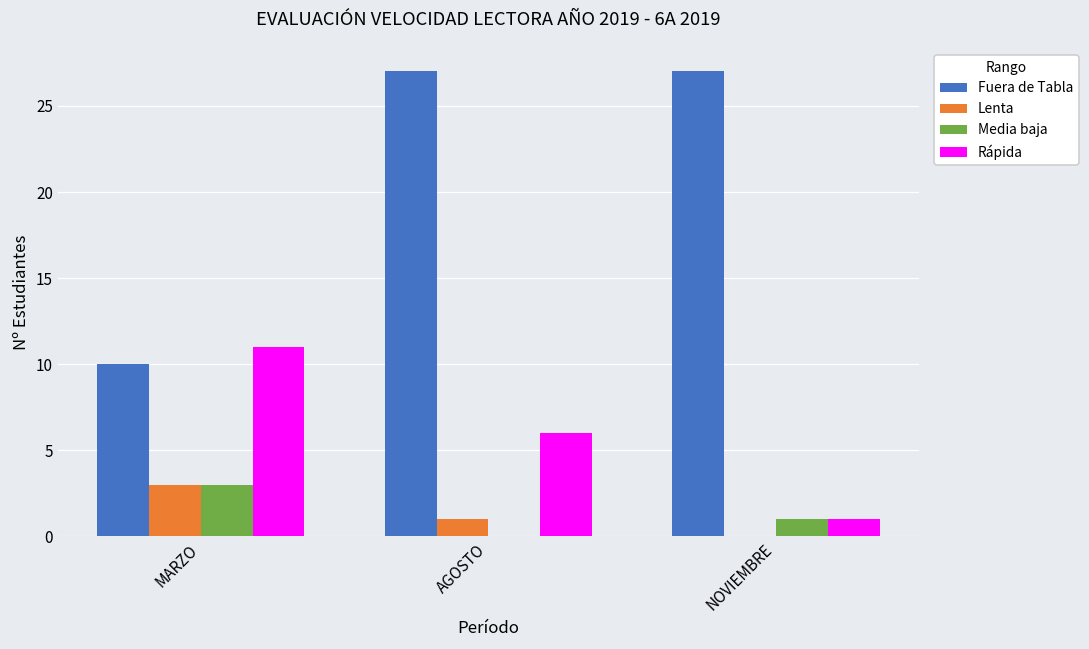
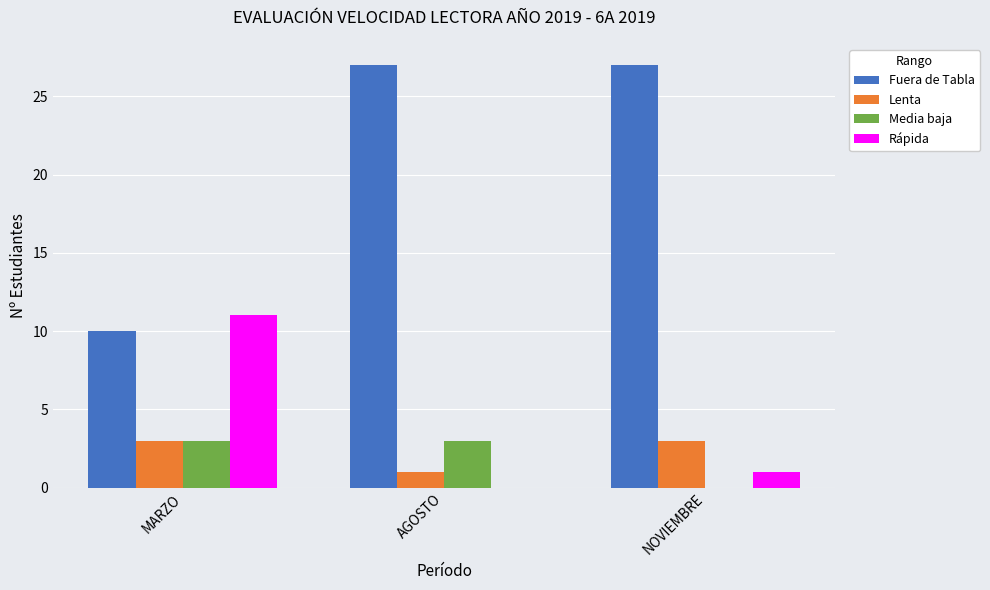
Media baja, AGOSTO: 0 -> 3
Rápida, AGOSTO: 6 -> 0
Lenta, NOVIEMBRE: 0 -> 3
Media baja, NOVIEMBRE: 1 -> 0
